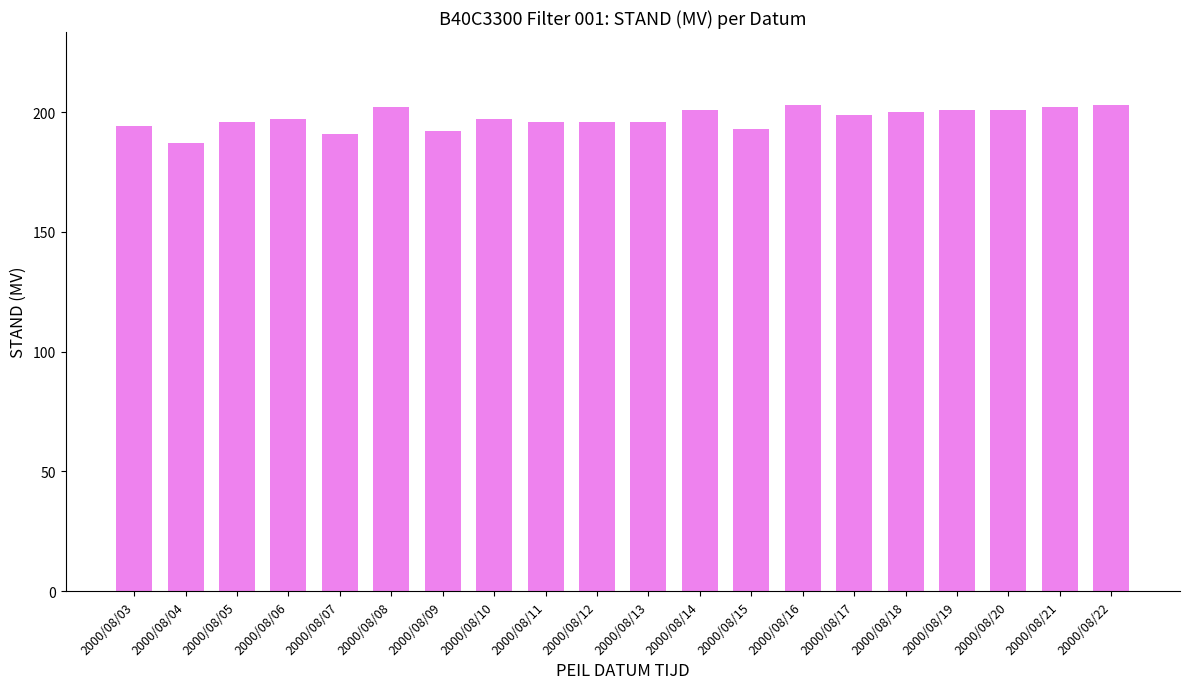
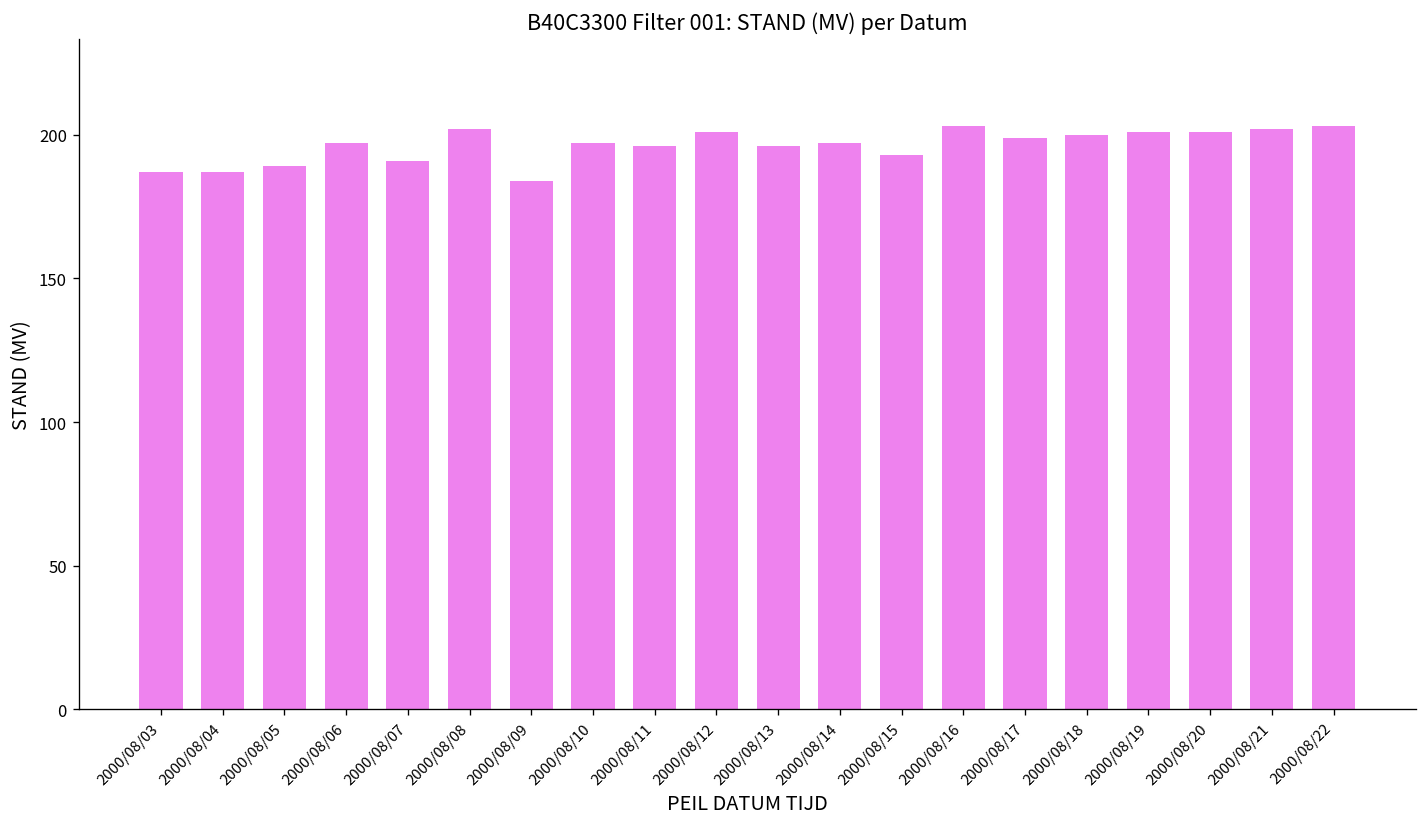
2000/08/03: 194 -> 187
2000/08/05: 196 -> 189
2000/08/09: 192 -> 184
2000/08/12: 196 -> 201
2000/08/14: 201 -> 197
